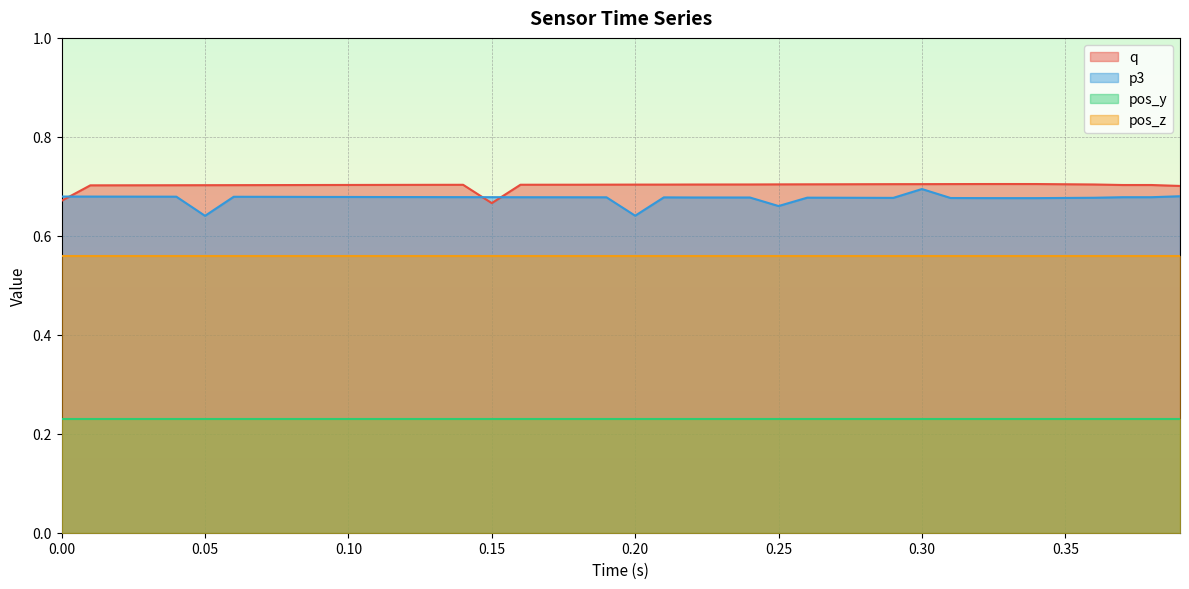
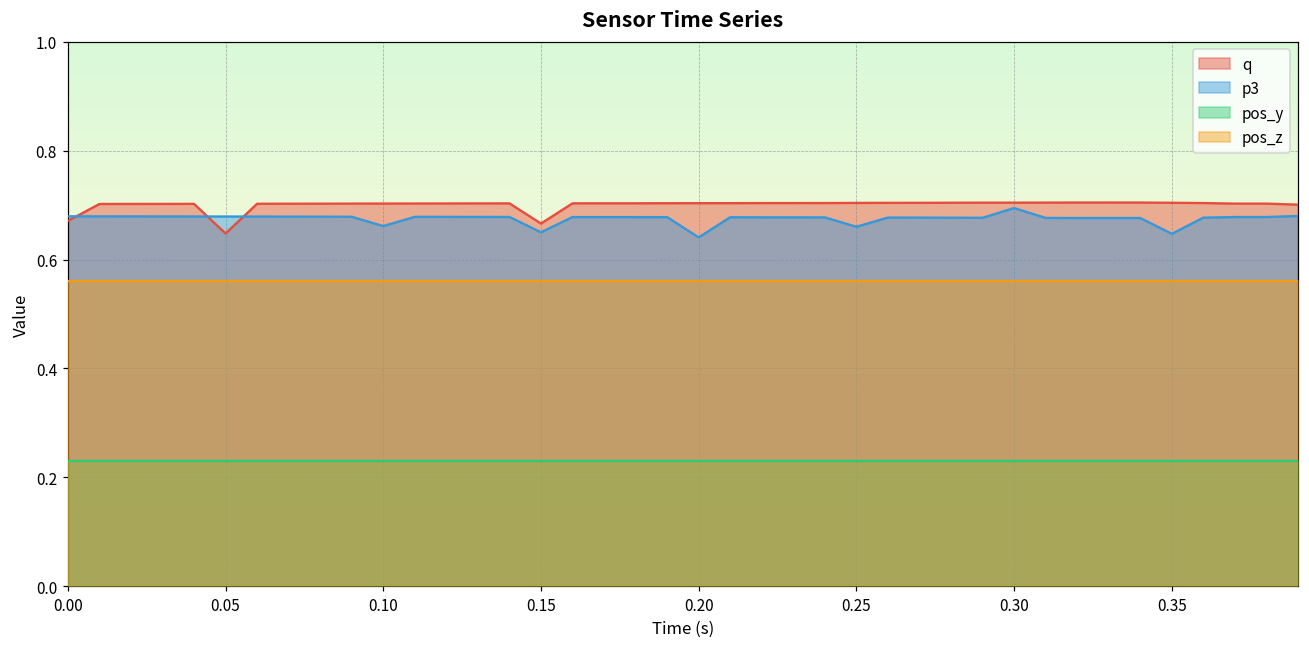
q, 0.05: 0.70 -> 0.65
p3, 0.05: 0.64 -> 0.68
p3, 0.10: 0.68 -> 0.66
p3, 0.15: 0.68 -> 0.65
p3, 0.35: 0.68 -> 0.65
